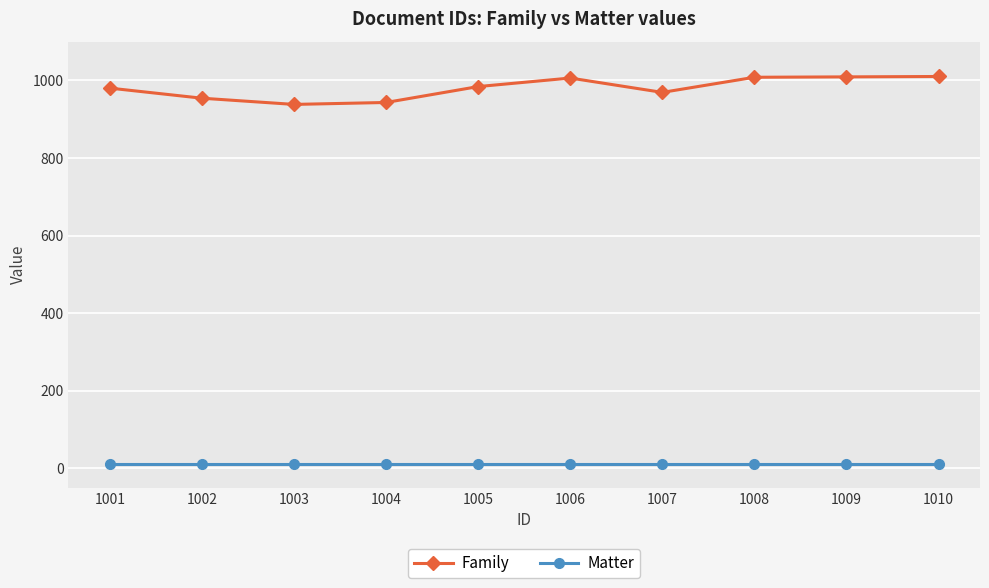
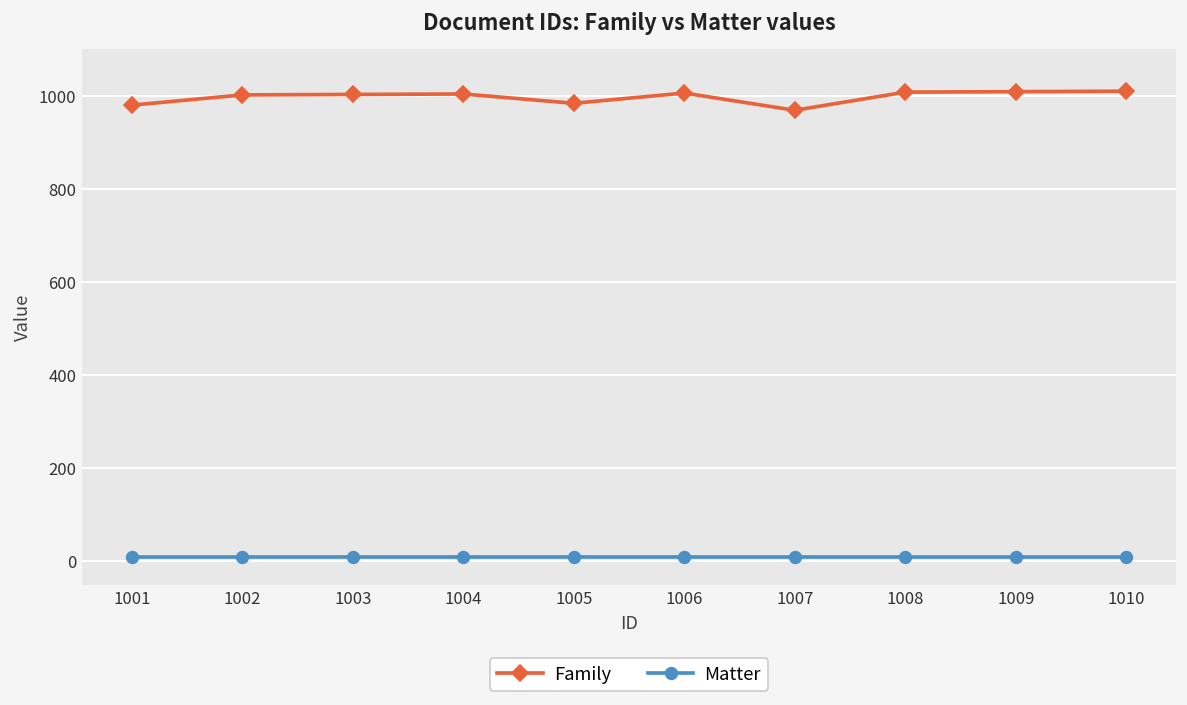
Family, 1002: 950 -> 1000
Family, 1003: 940 -> 1000
Family, 1004: 940 -> 1000
